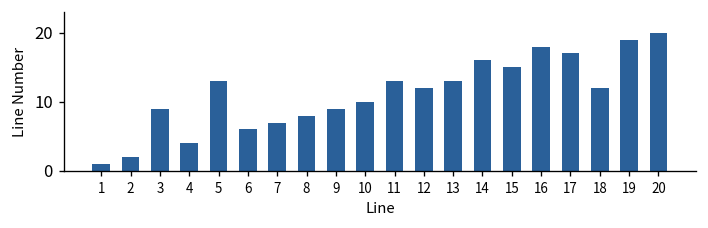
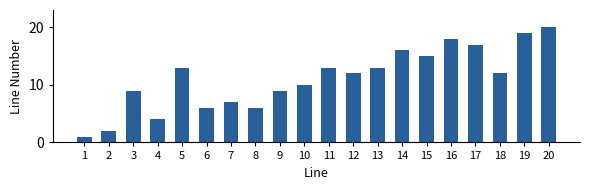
8: 8 -> 6
